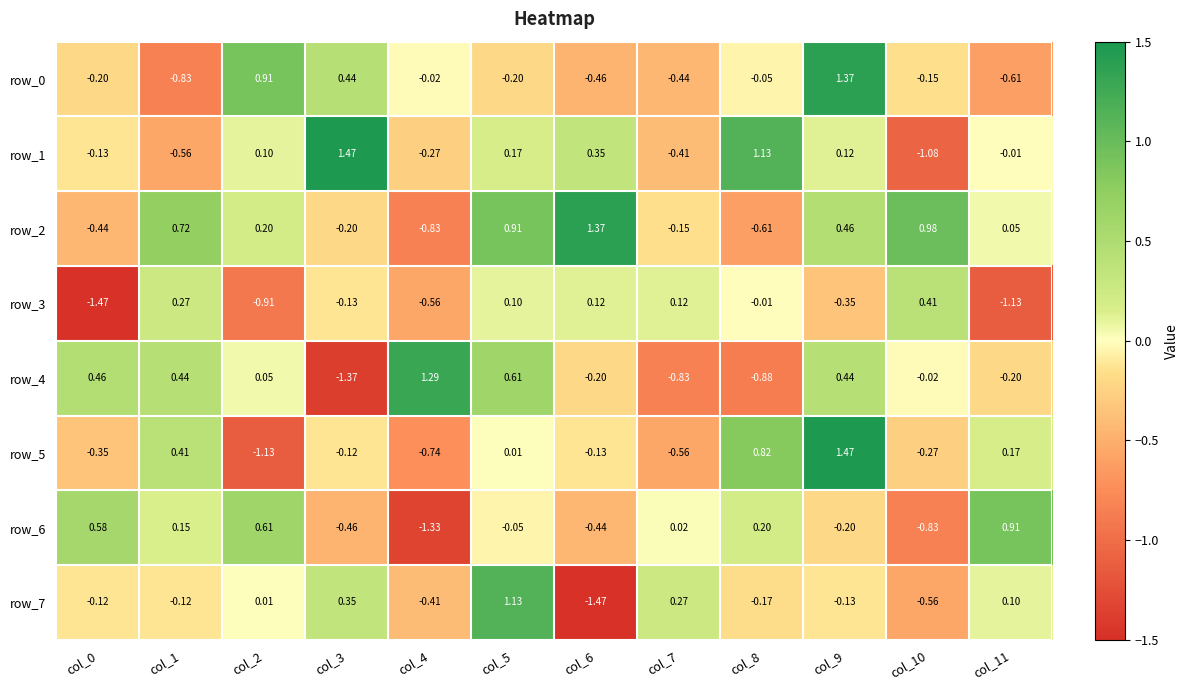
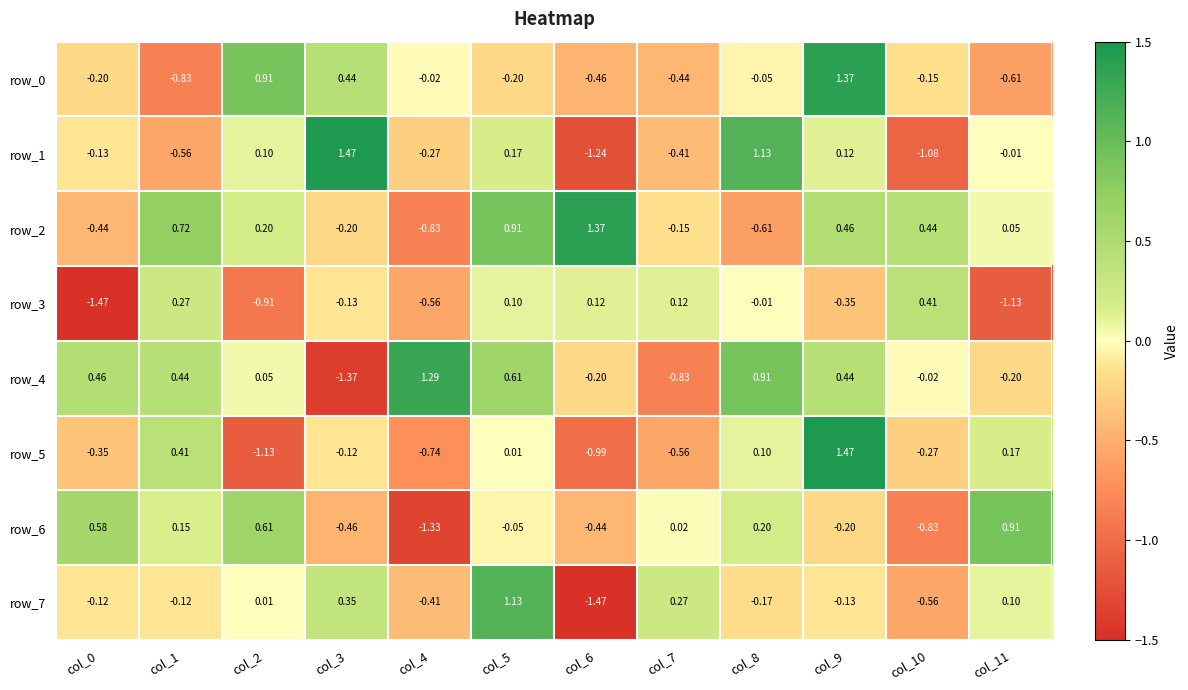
row_1, col_6: 0.35 -> -1.24
row_2, col_10: 0.98 -> 0.44
row_4, col_8: -0.88 -> 0.91
row_5, col_6: -0.13 -> -0.99
row_5, col_8: 0.82 -> 0.10
